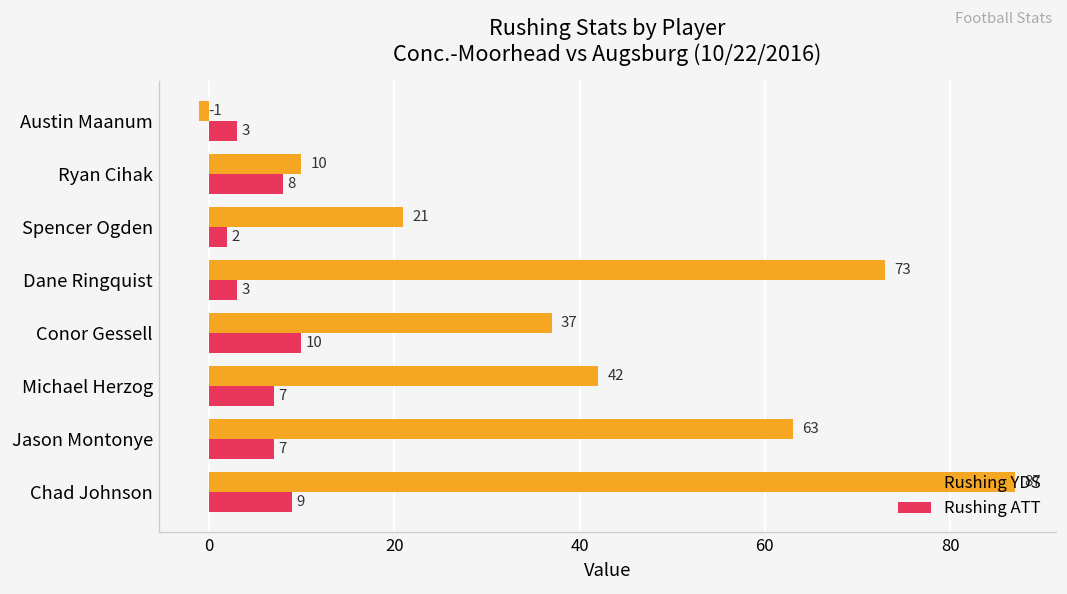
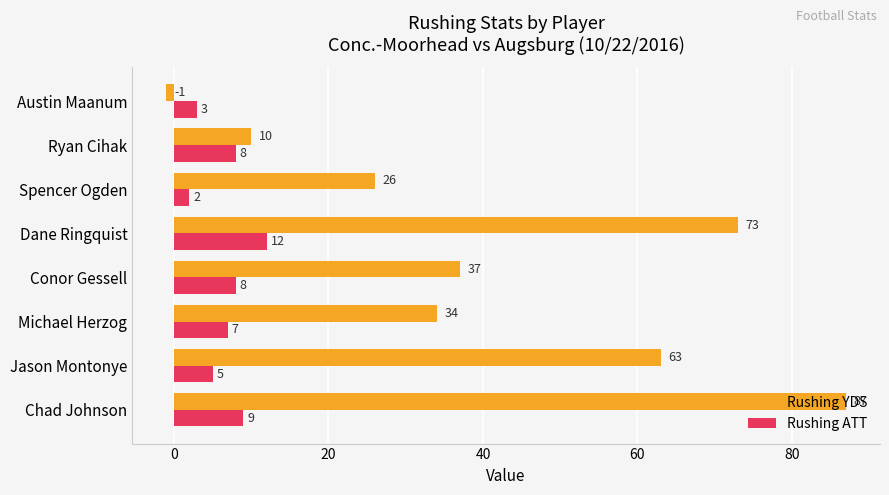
Rushing YDS, Spencer Ogden: 21 -> 26
Rushing ATT, Dane Ringquist: 3 -> 12
Rushing ATT, Conor Gessell: 10 -> 8
Rushing YDS, Michael Herzog: 42 -> 34
Rushing ATT, Jason Montonye: 7 -> 5
